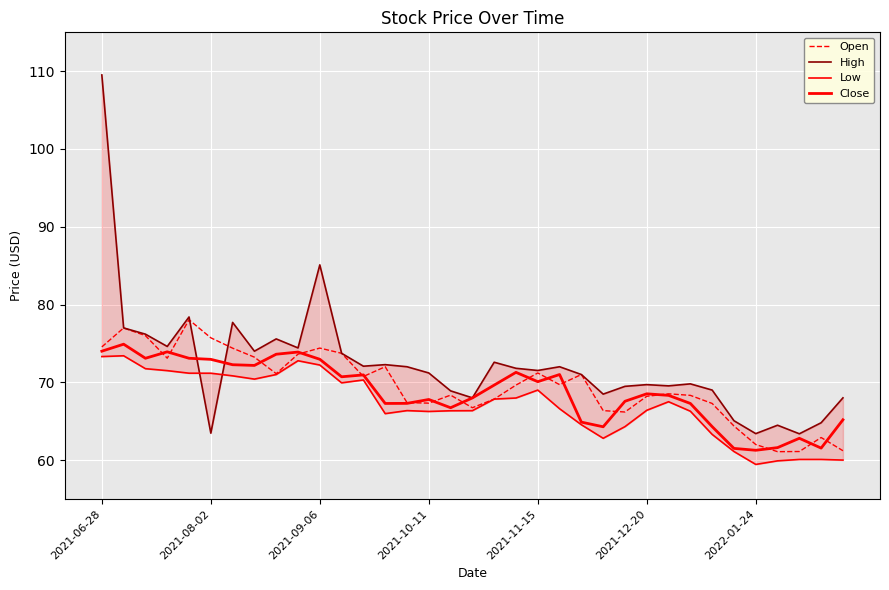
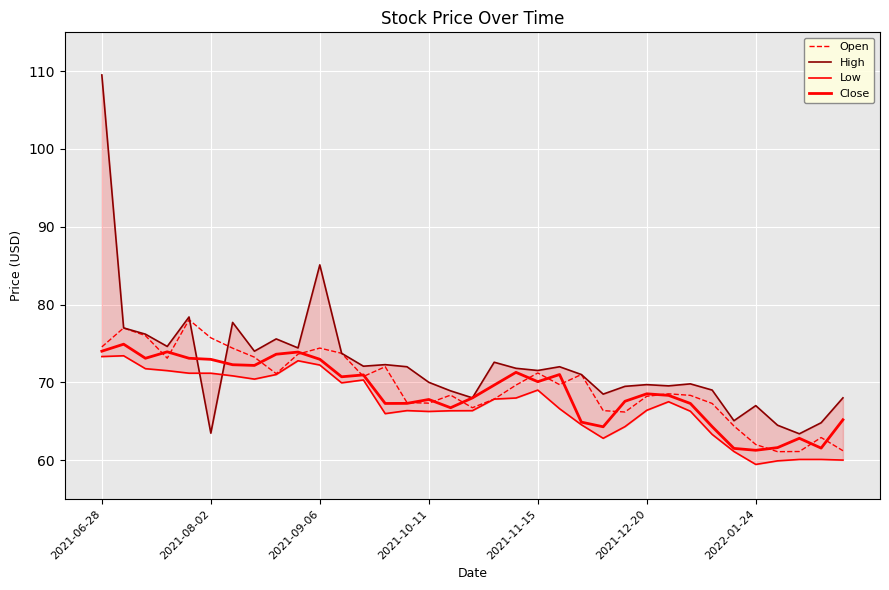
High, 2021-10-11: 71 -> 70
High, 2022-01-24: 63 -> 67
